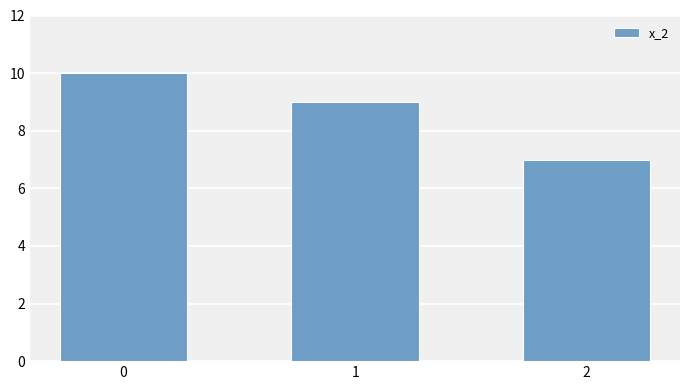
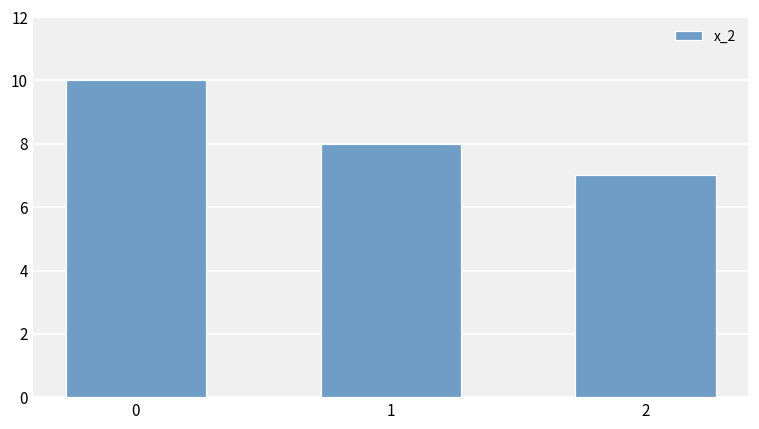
1: 9 -> 8
